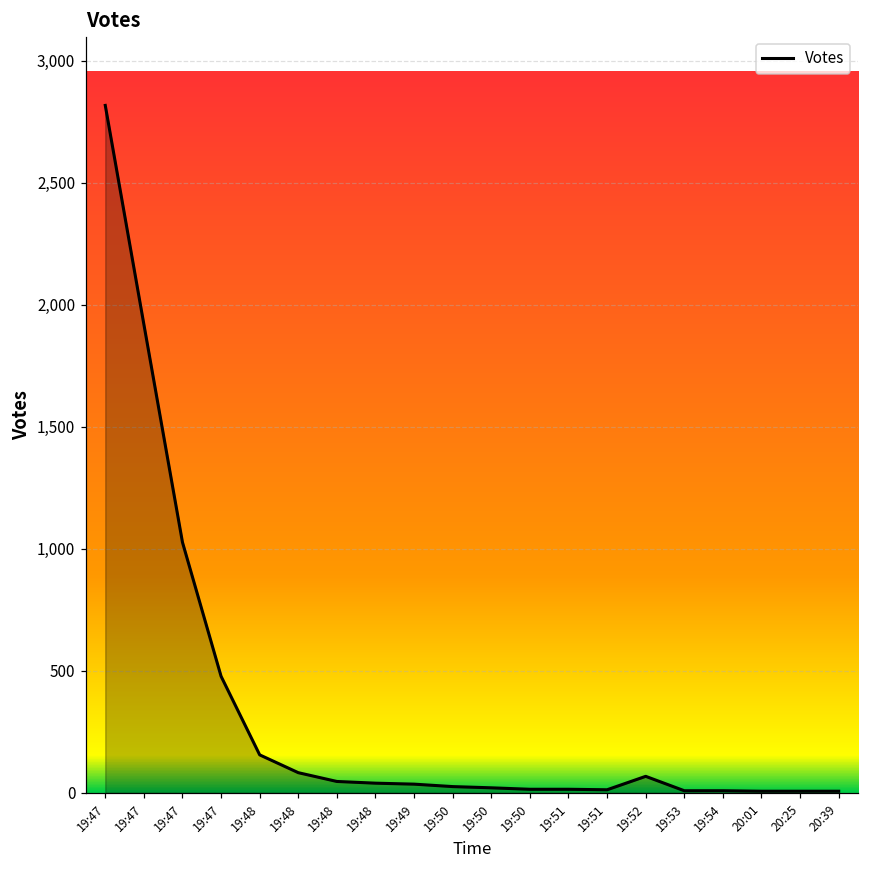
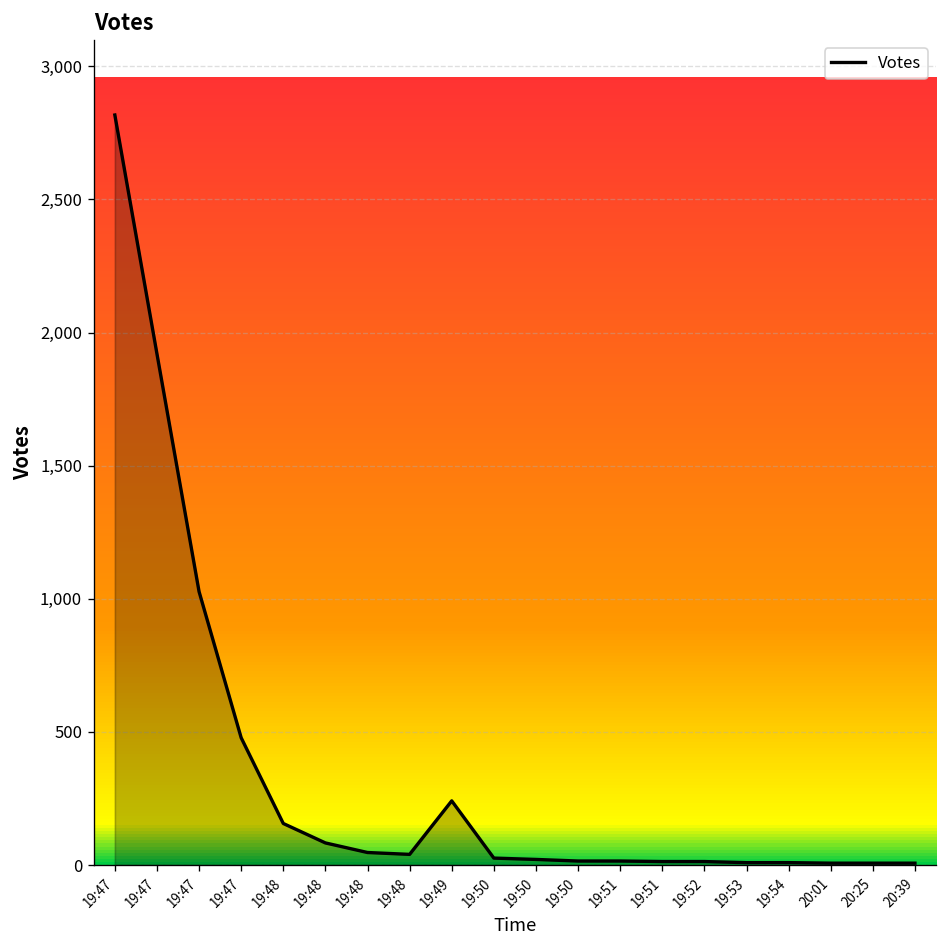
19:49: 40 -> 240
19:52: 70 -> 10
